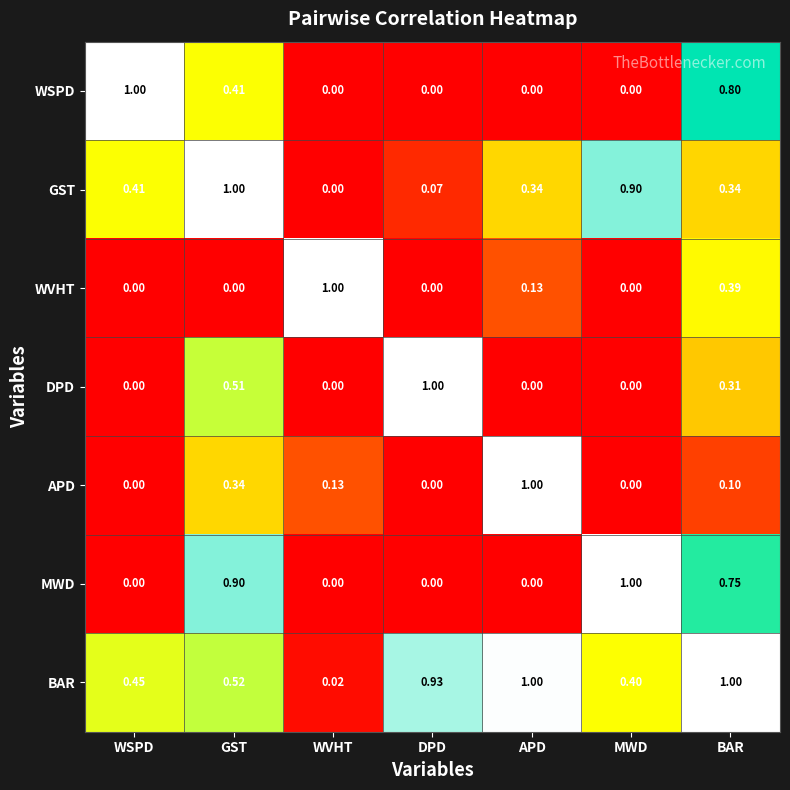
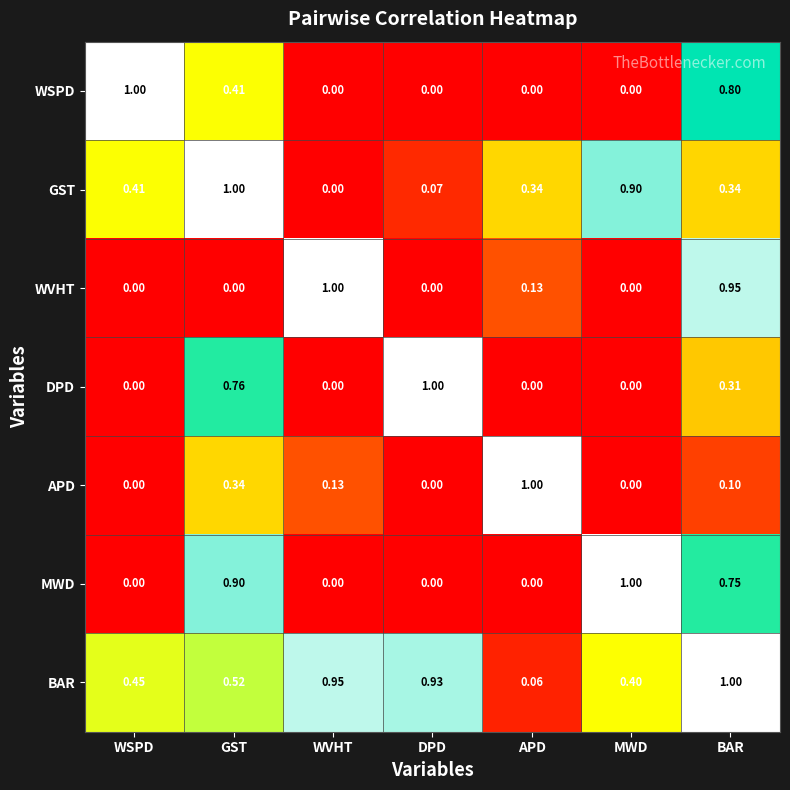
WVHT, BAR: 0.39 -> 0.95
DPD, GST: 0.51 -> 0.76
BAR, WVHT: 0.02 -> 0.95
BAR, APD: 1.00 -> 0.06
